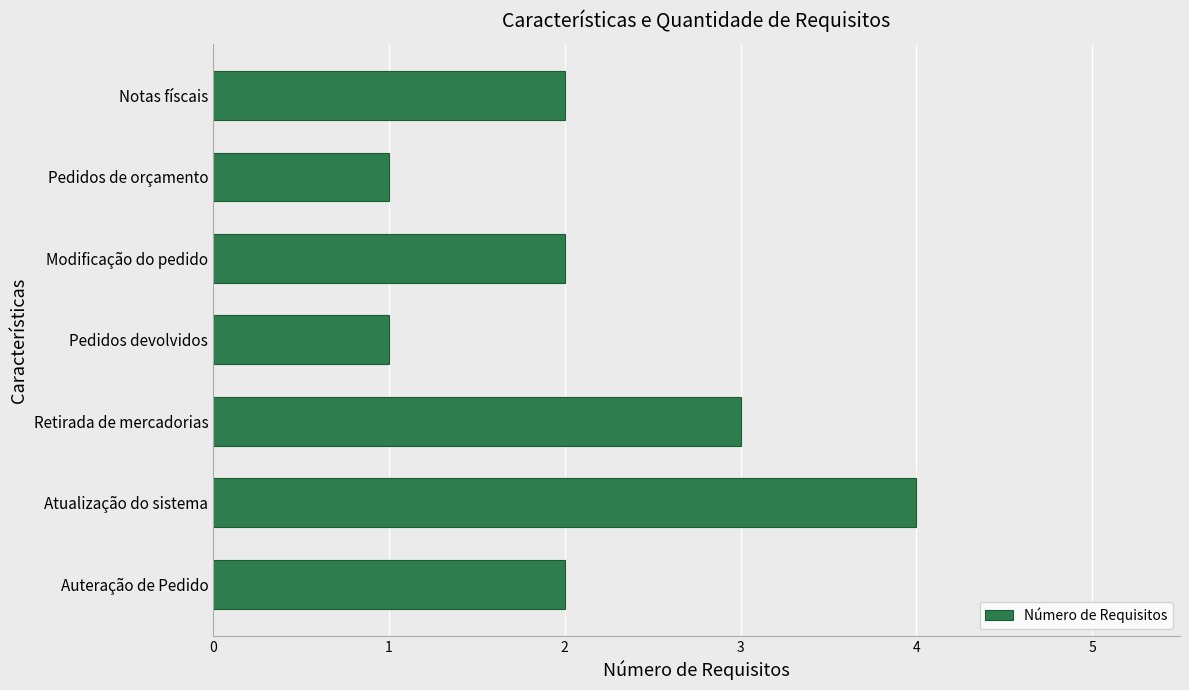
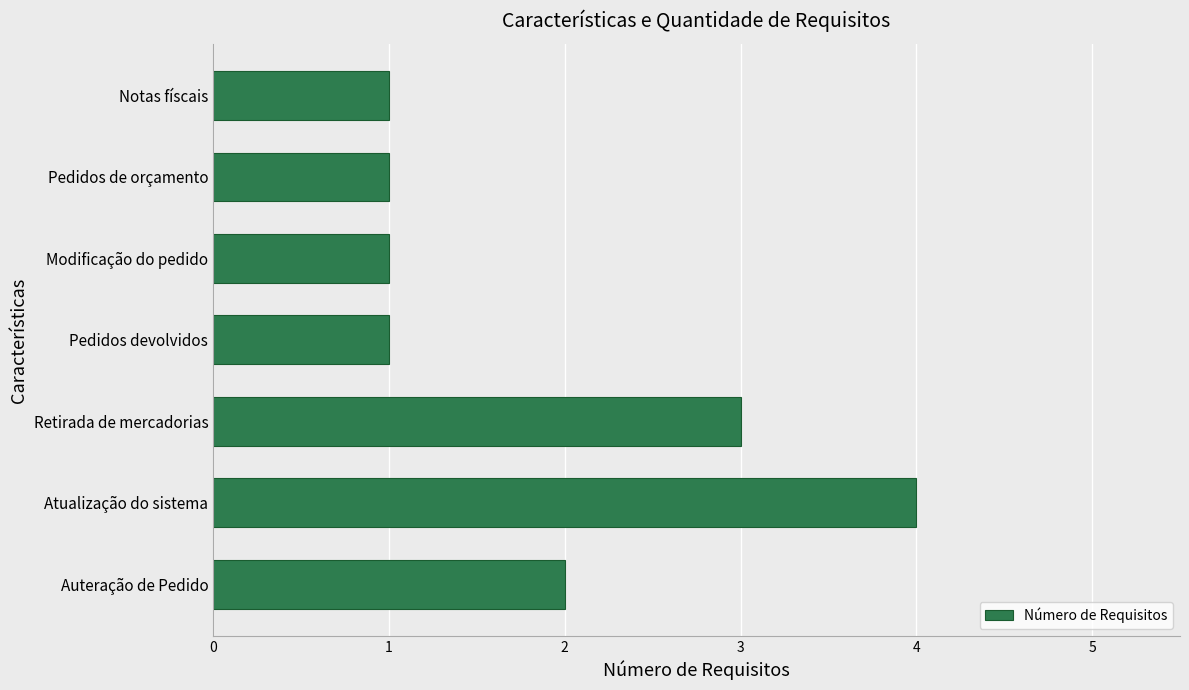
Notas físcais: 2 -> 1
Modificação do pedido: 2 -> 1
